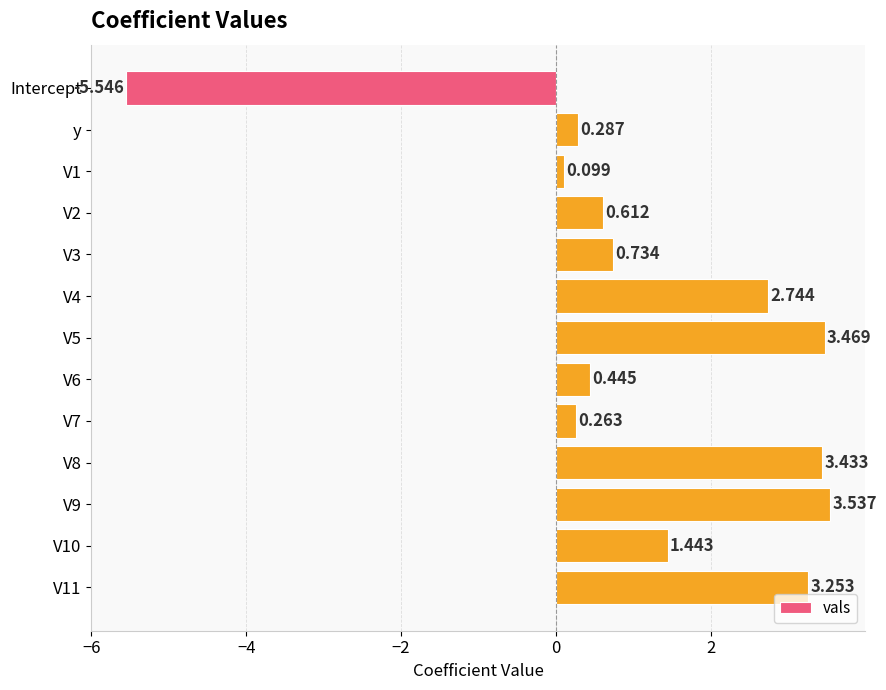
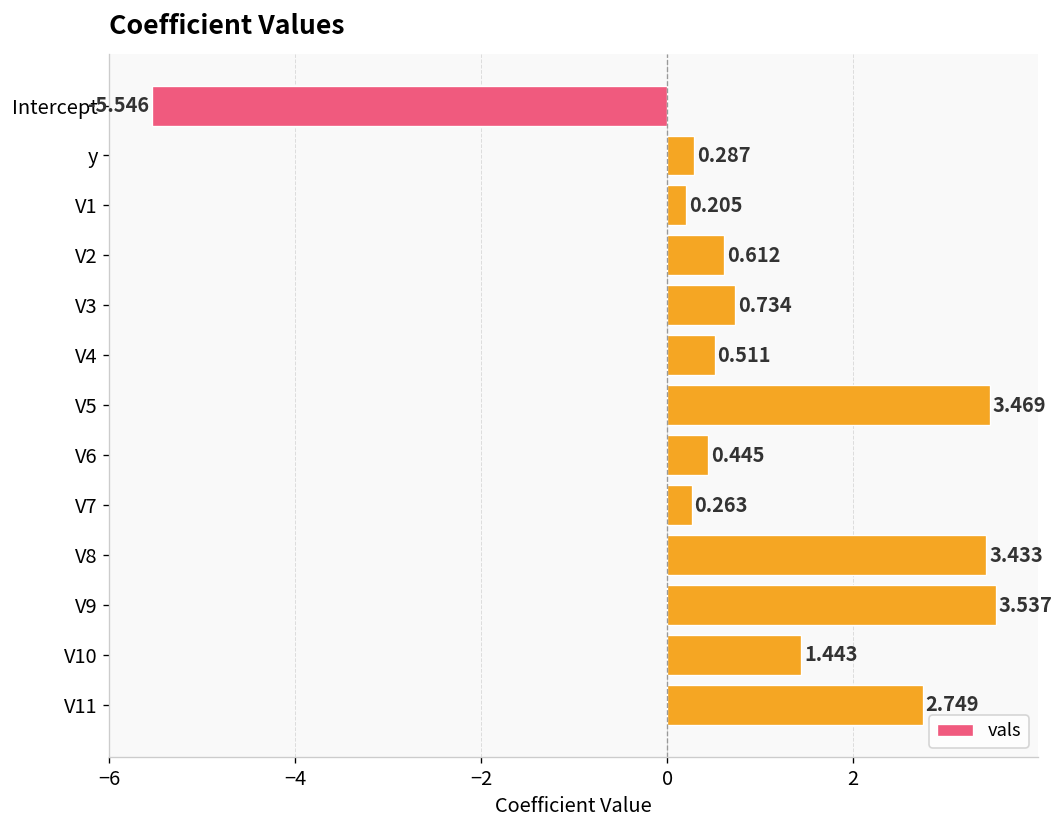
V1: 0.099 -> 0.205
V4: 2.744 -> 0.511
V11: 3.253 -> 2.749
